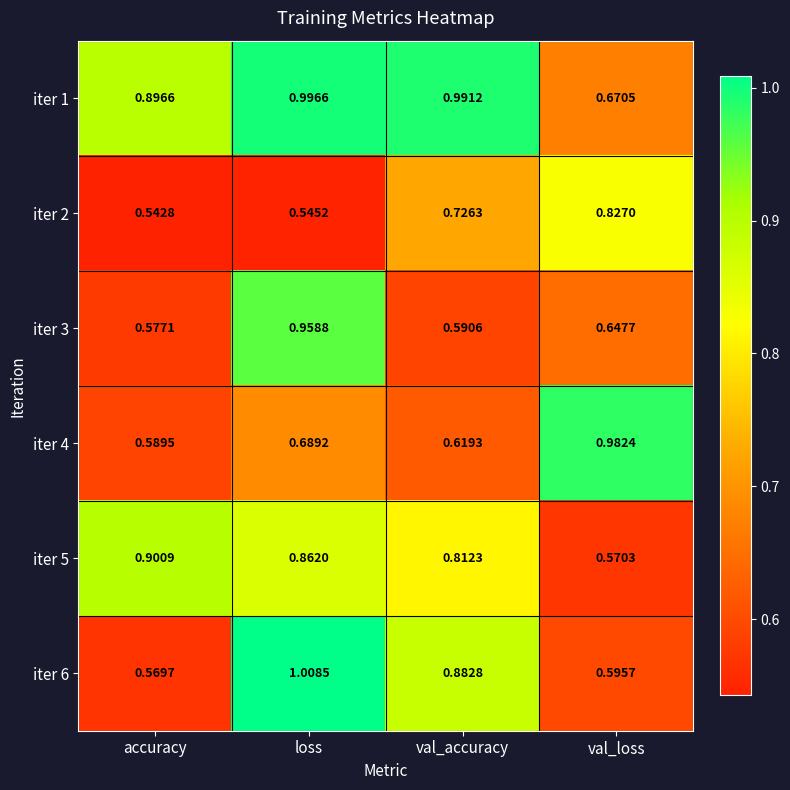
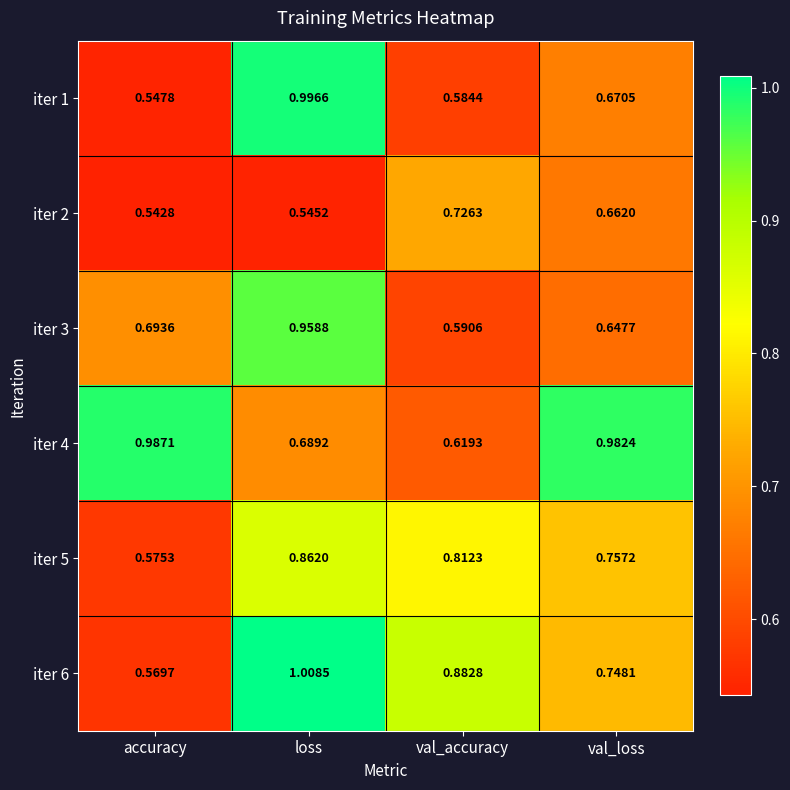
iter 1, accuracy: 0.8966 -> 0.5478
iter 1, val_accuracy: 0.9912 -> 0.5844
iter 2, val_loss: 0.8270 -> 0.6620
iter 3, accuracy: 0.5771 -> 0.6936
iter 4, accuracy: 0.5895 -> 0.9871
iter 5, accuracy: 0.9009 -> 0.5753
iter 5, val_loss: 0.5703 -> 0.7572
iter 6, val_loss: 0.5957 -> 0.7481
